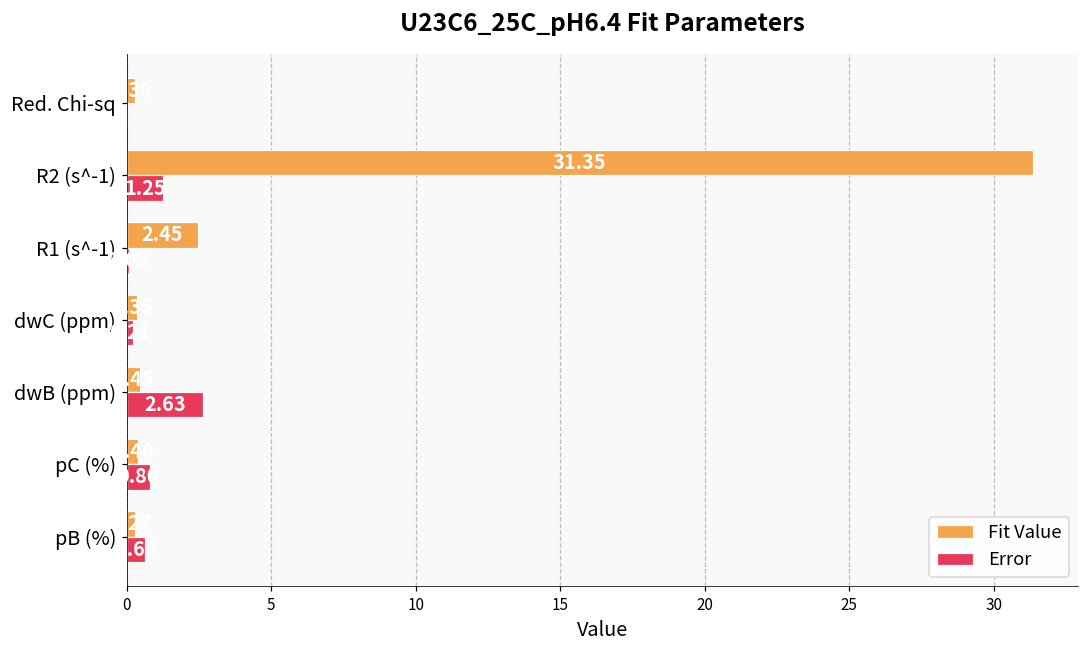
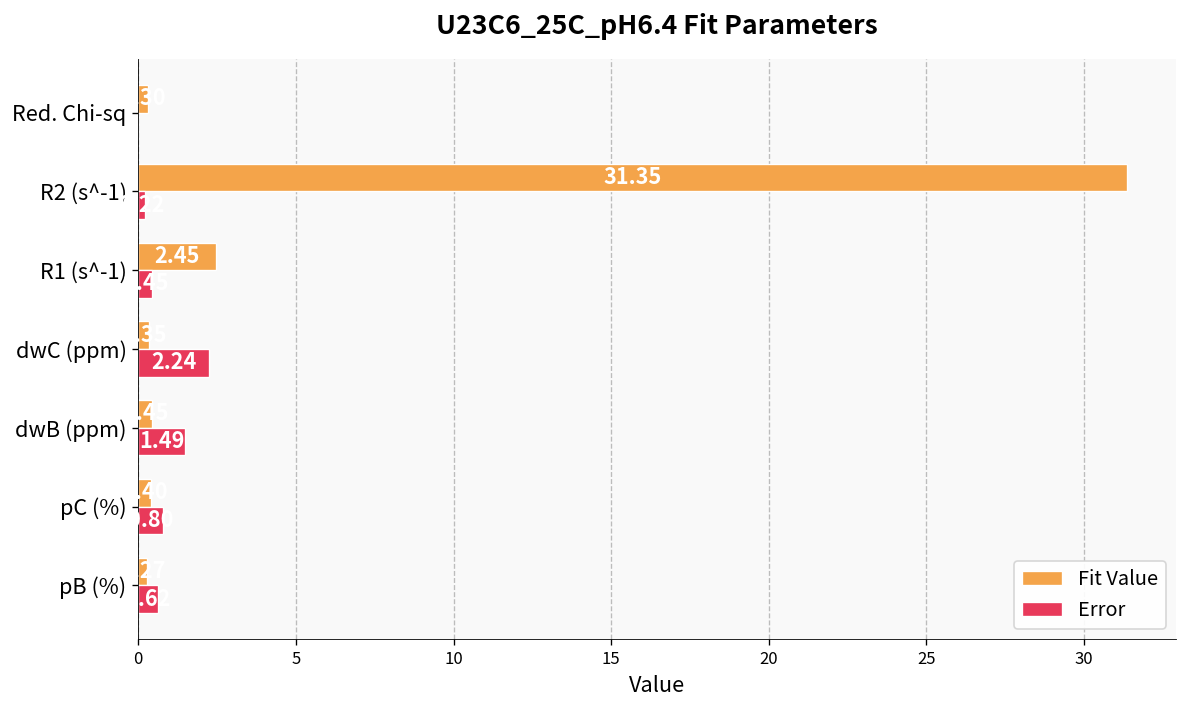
Error, R2 (s^-1): 1.3 -> 0.2
Error, R1 (s^-1): 0.1 -> 0.5
Error, dwC (ppm): 0.2 -> 2.2
Error, dwB (ppm): 2.63 -> 1.49
